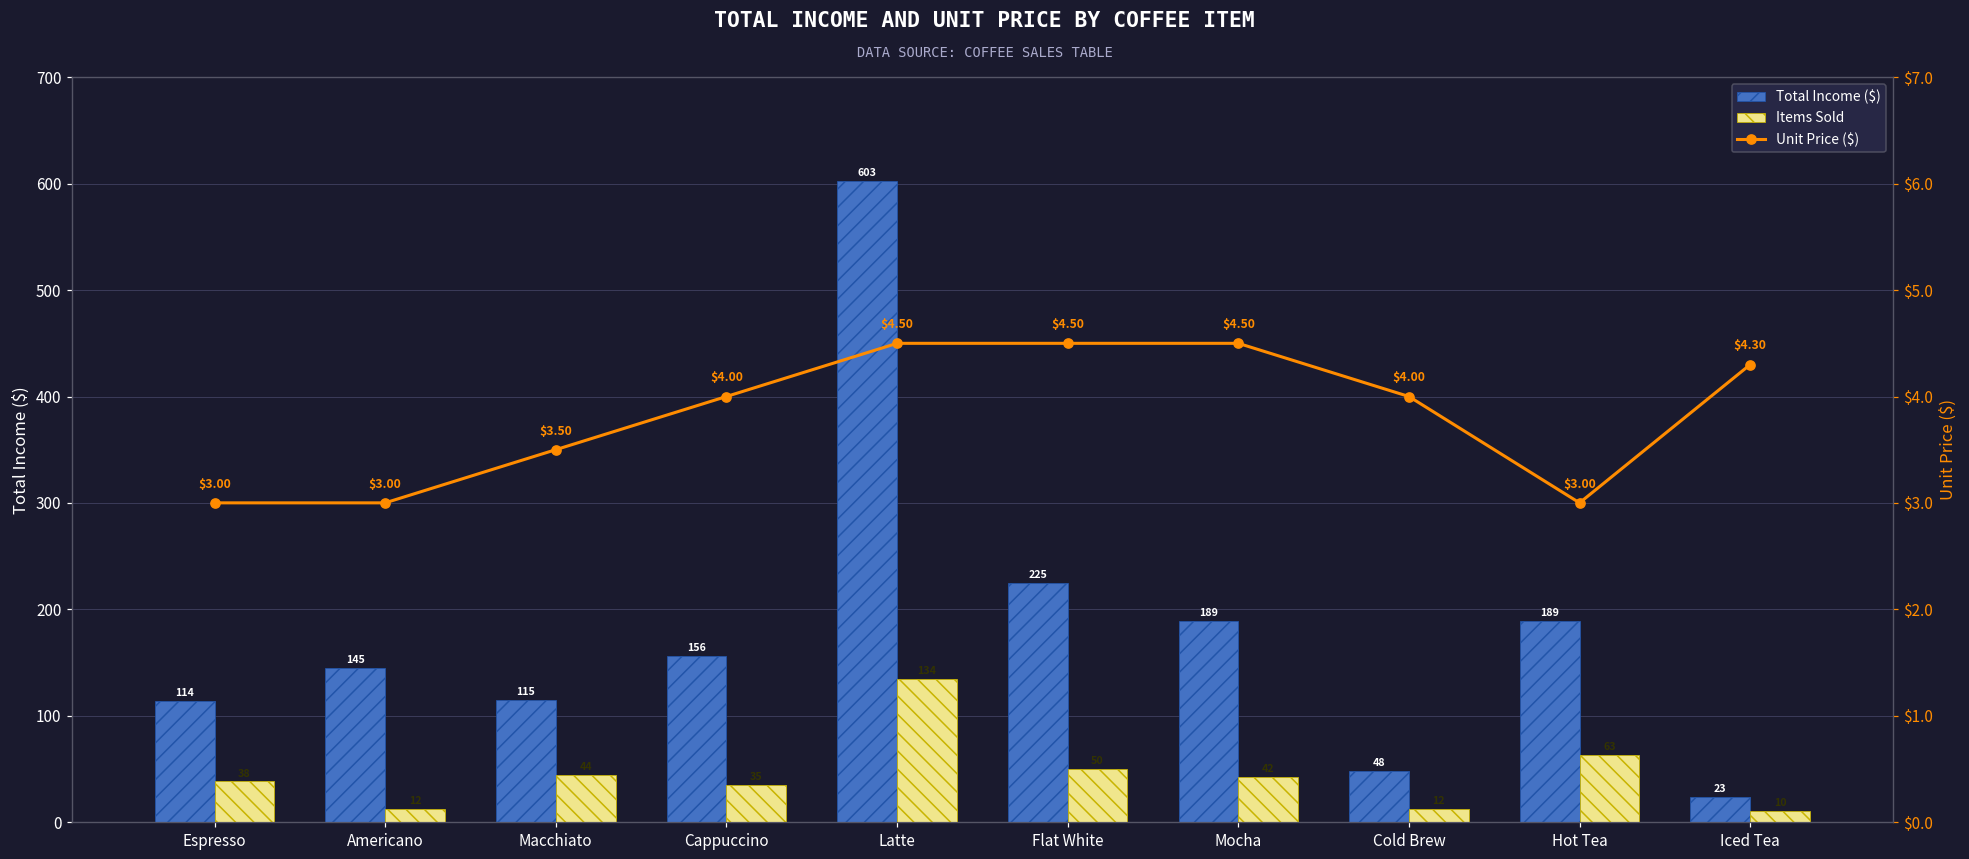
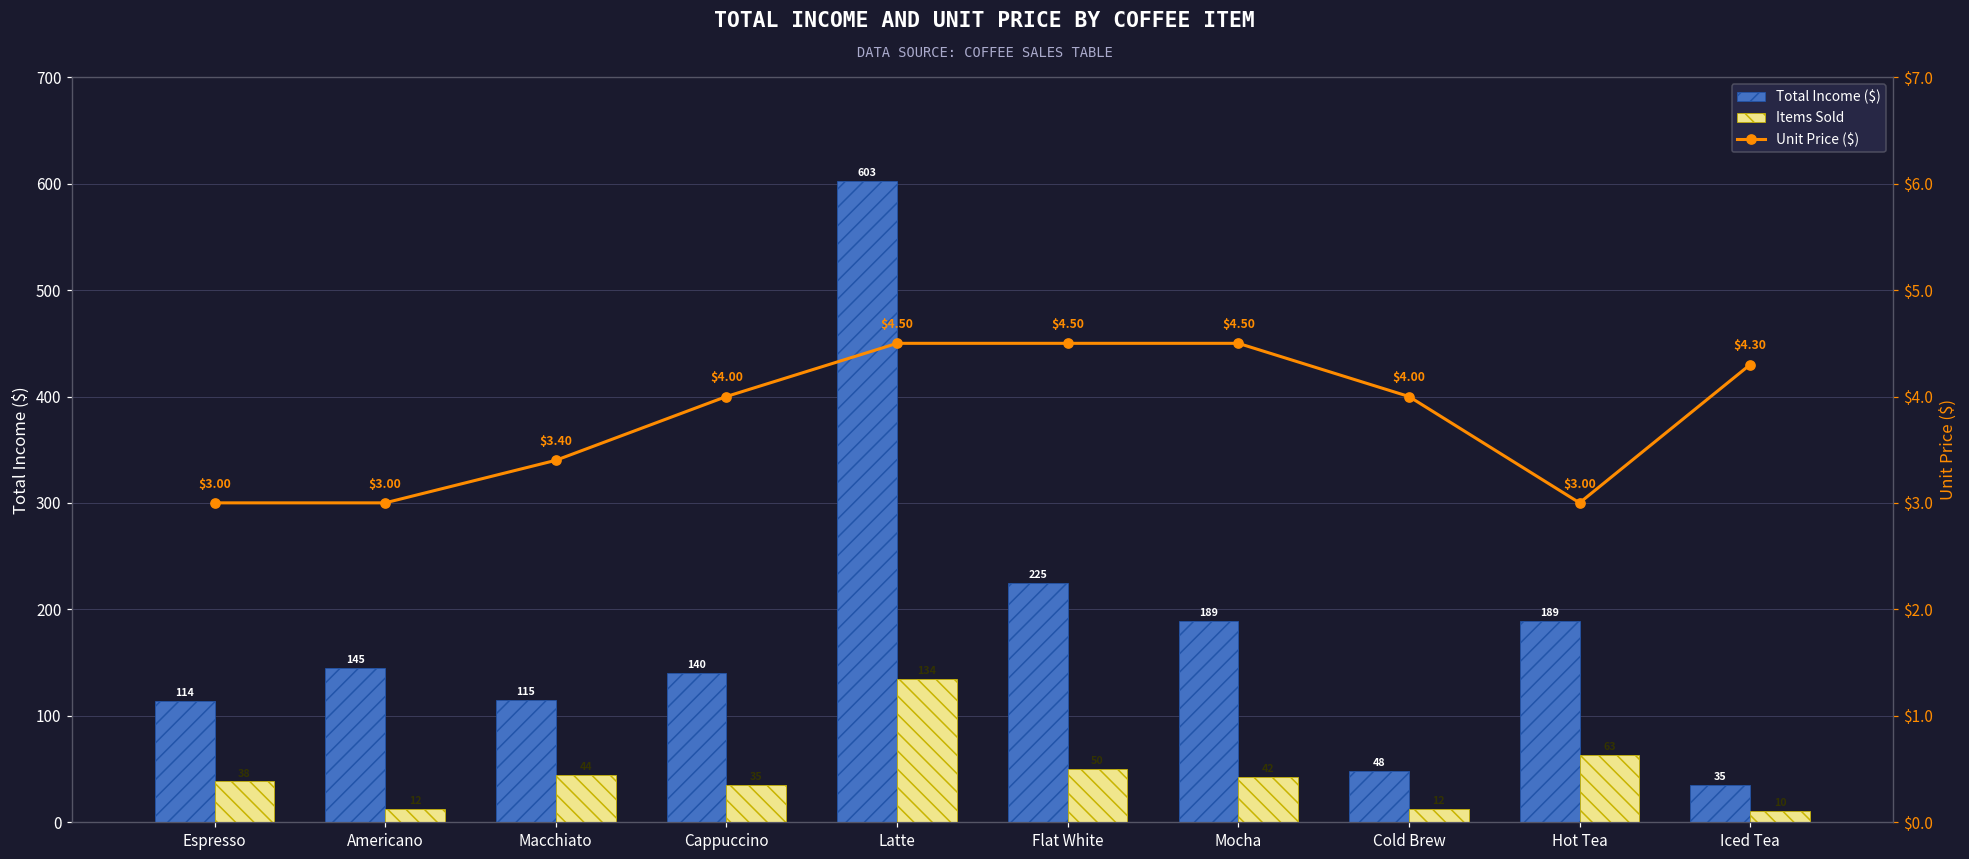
Total Income ($), Cappuccino: 156 -> 140
Total Income ($), Iced Tea: 23 -> 35
Unit Price ($), Macchiato: $3.50 -> $3.40
